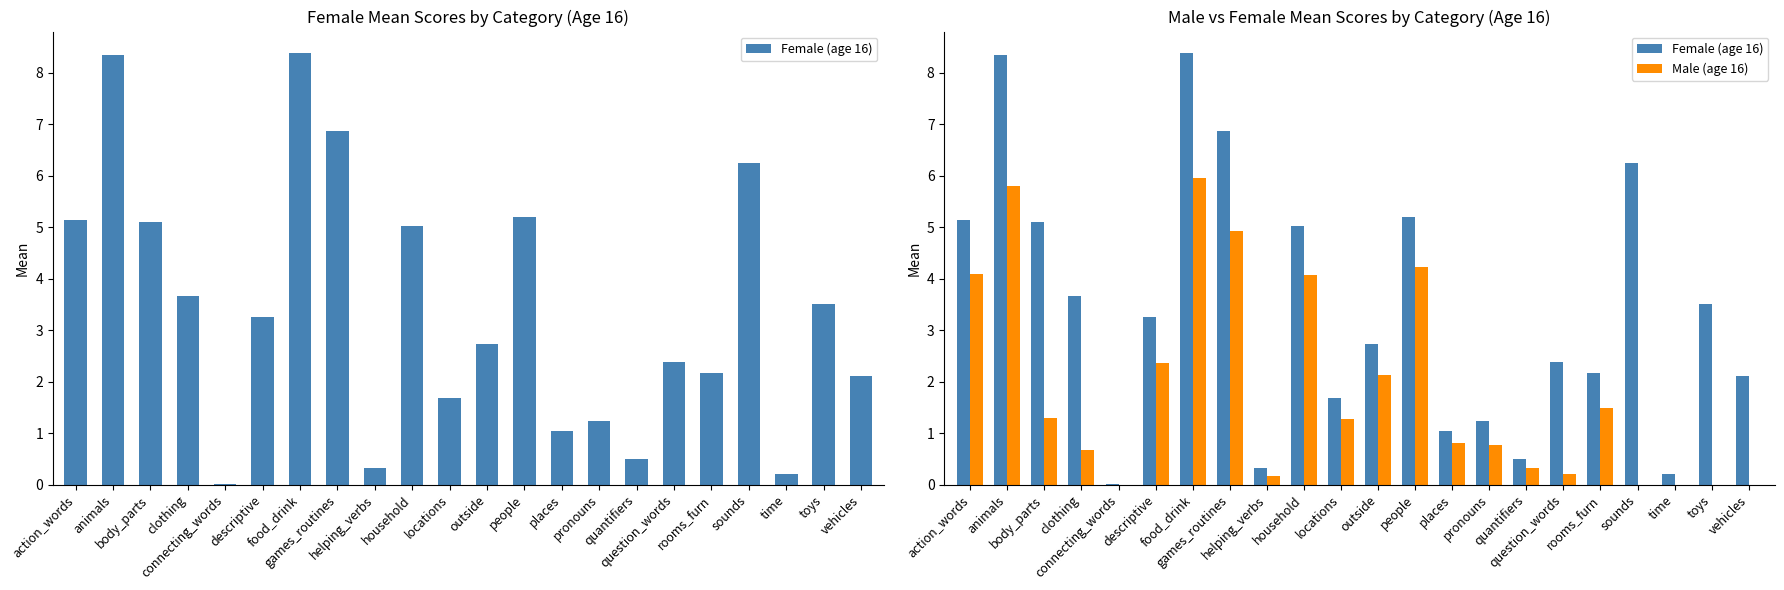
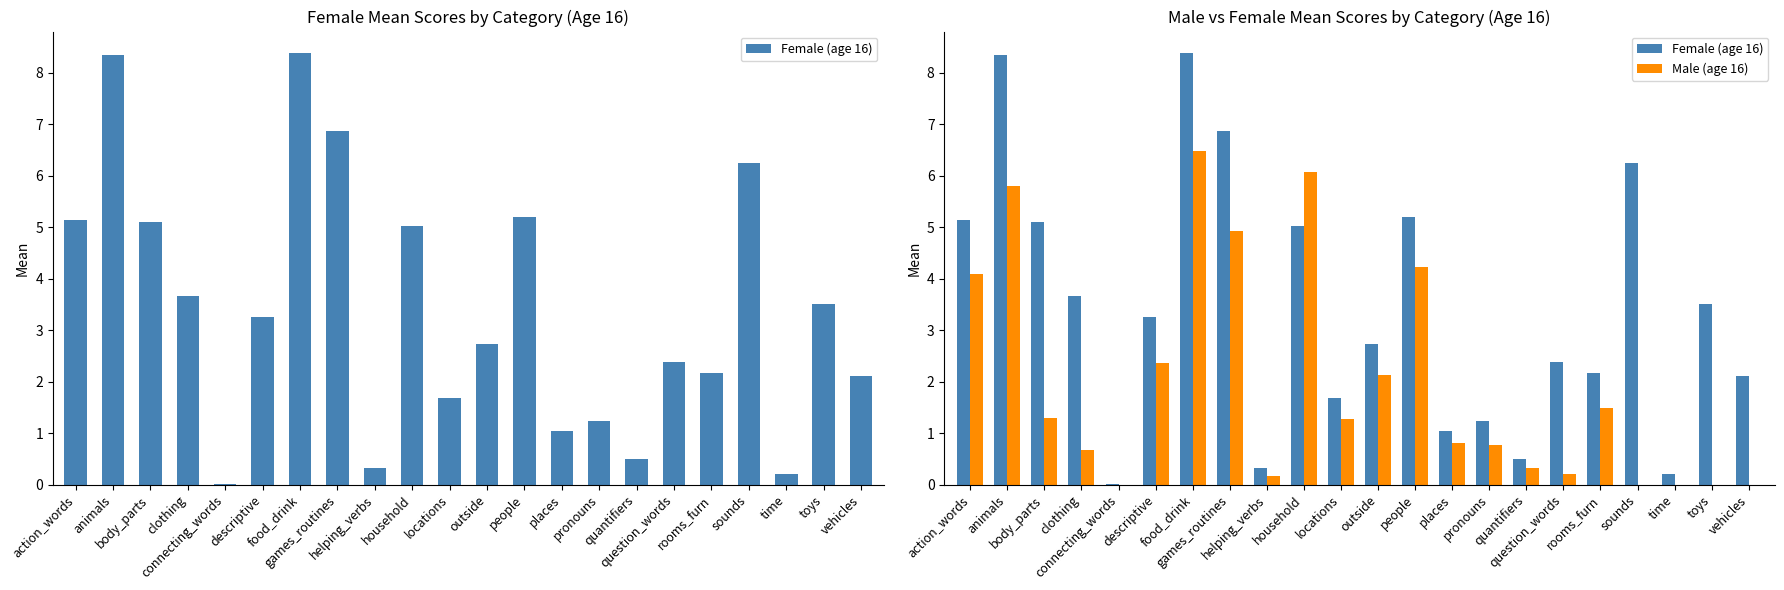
Male vs Female Mean Scores by Category (Age 16), Male (age 16), food_drink: 5.9 -> 6.5
Male vs Female Mean Scores by Category (Age 16), Male (age 16), household: 4.1 -> 6.1
